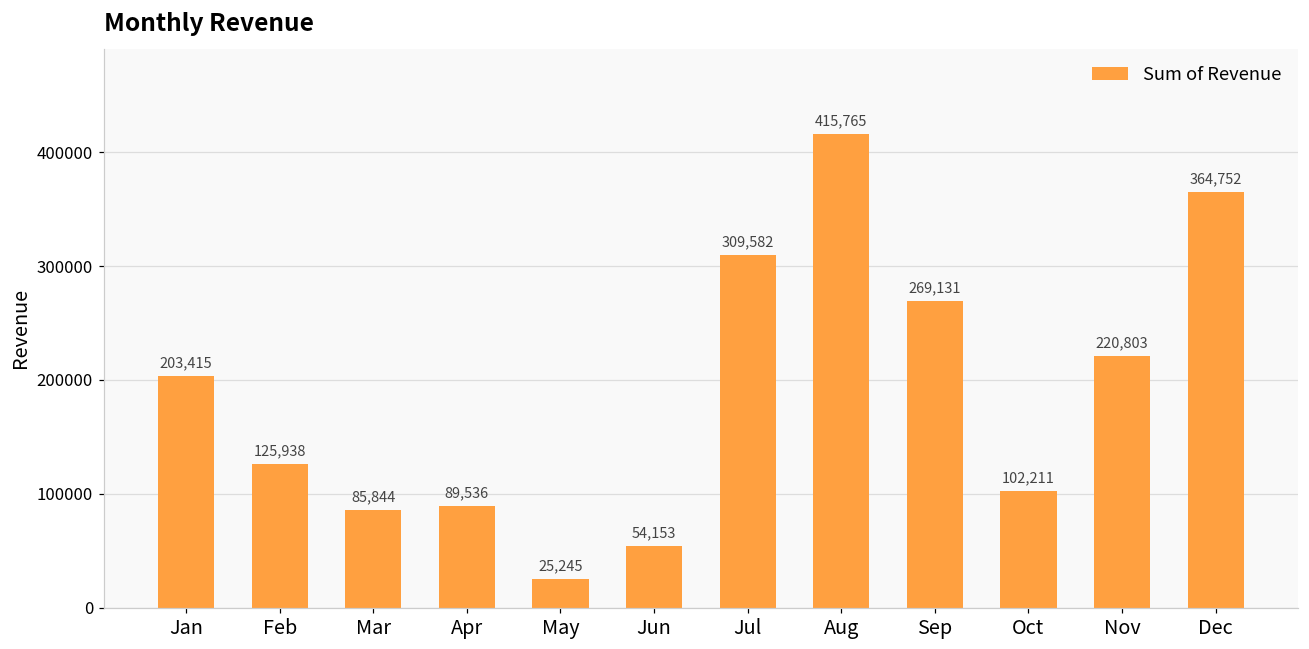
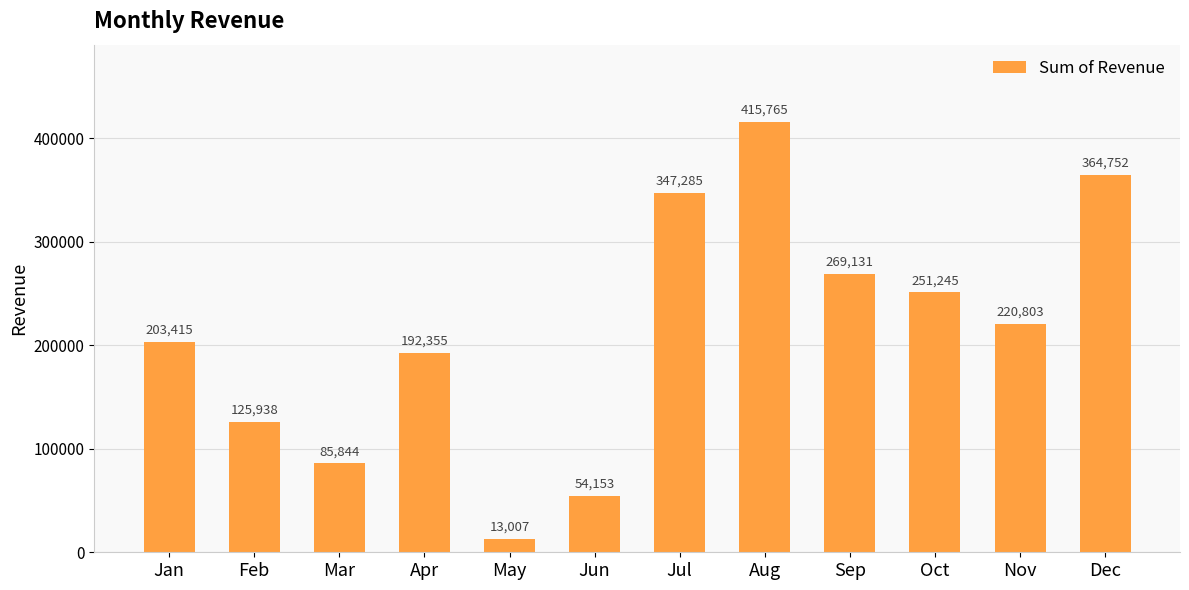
Apr: 89,536 -> 192,355
May: 25,245 -> 13,007
Jul: 309,582 -> 347,285
Oct: 102,211 -> 251,245
